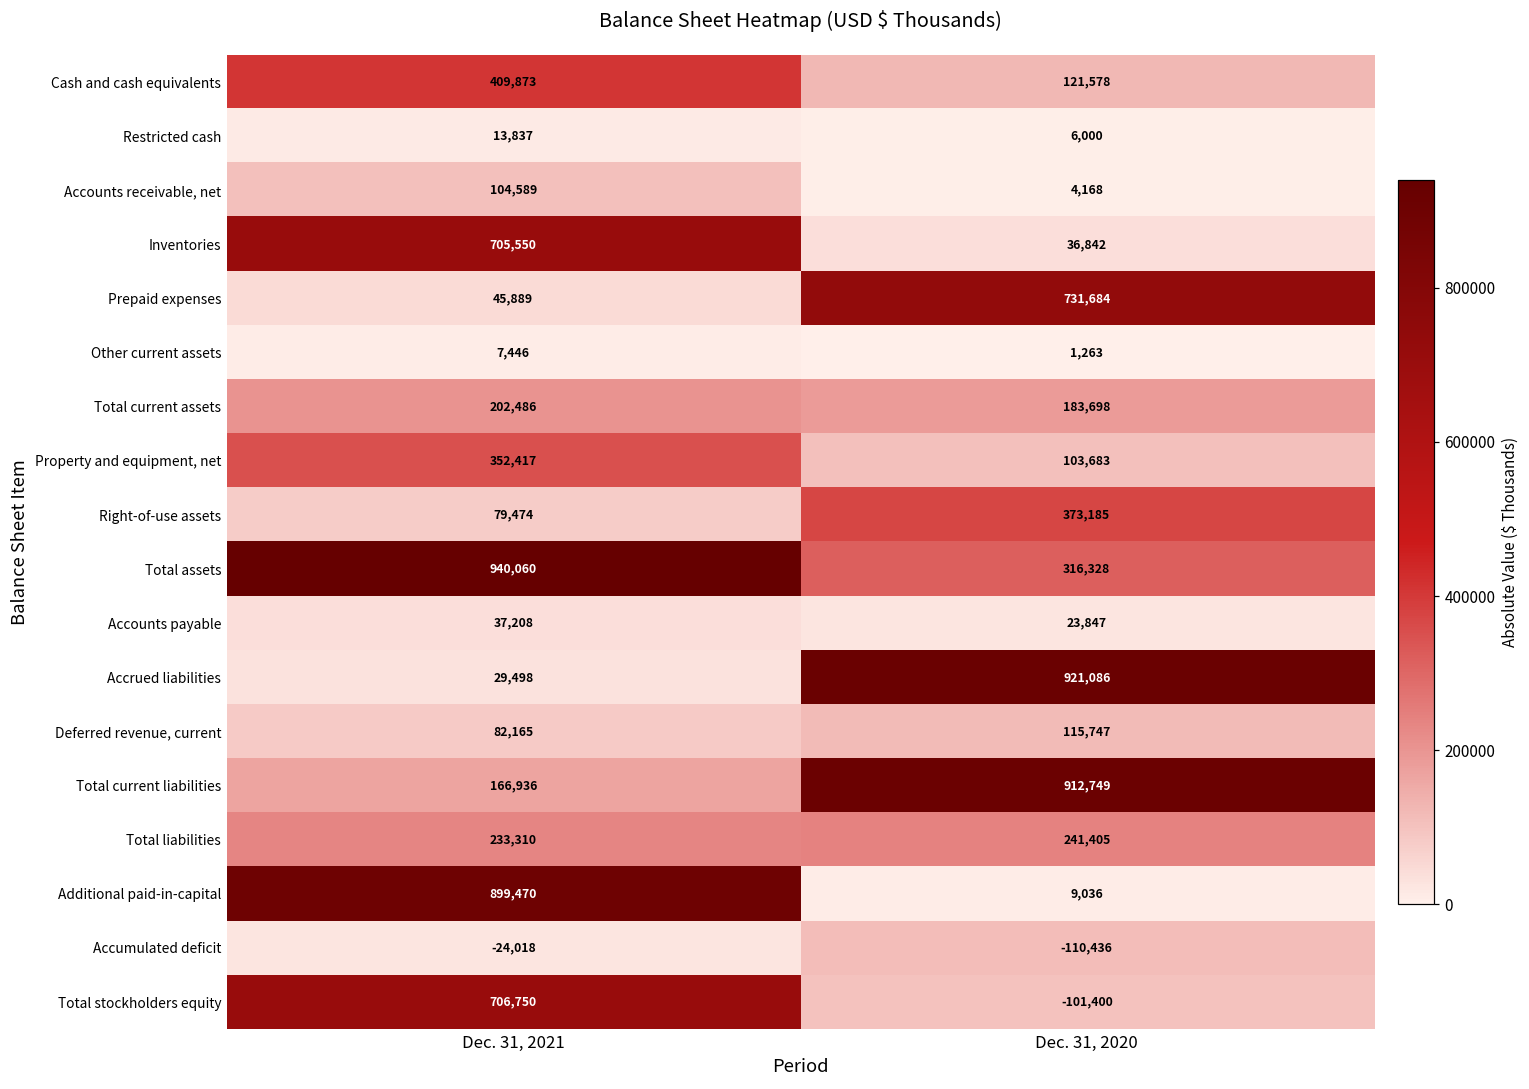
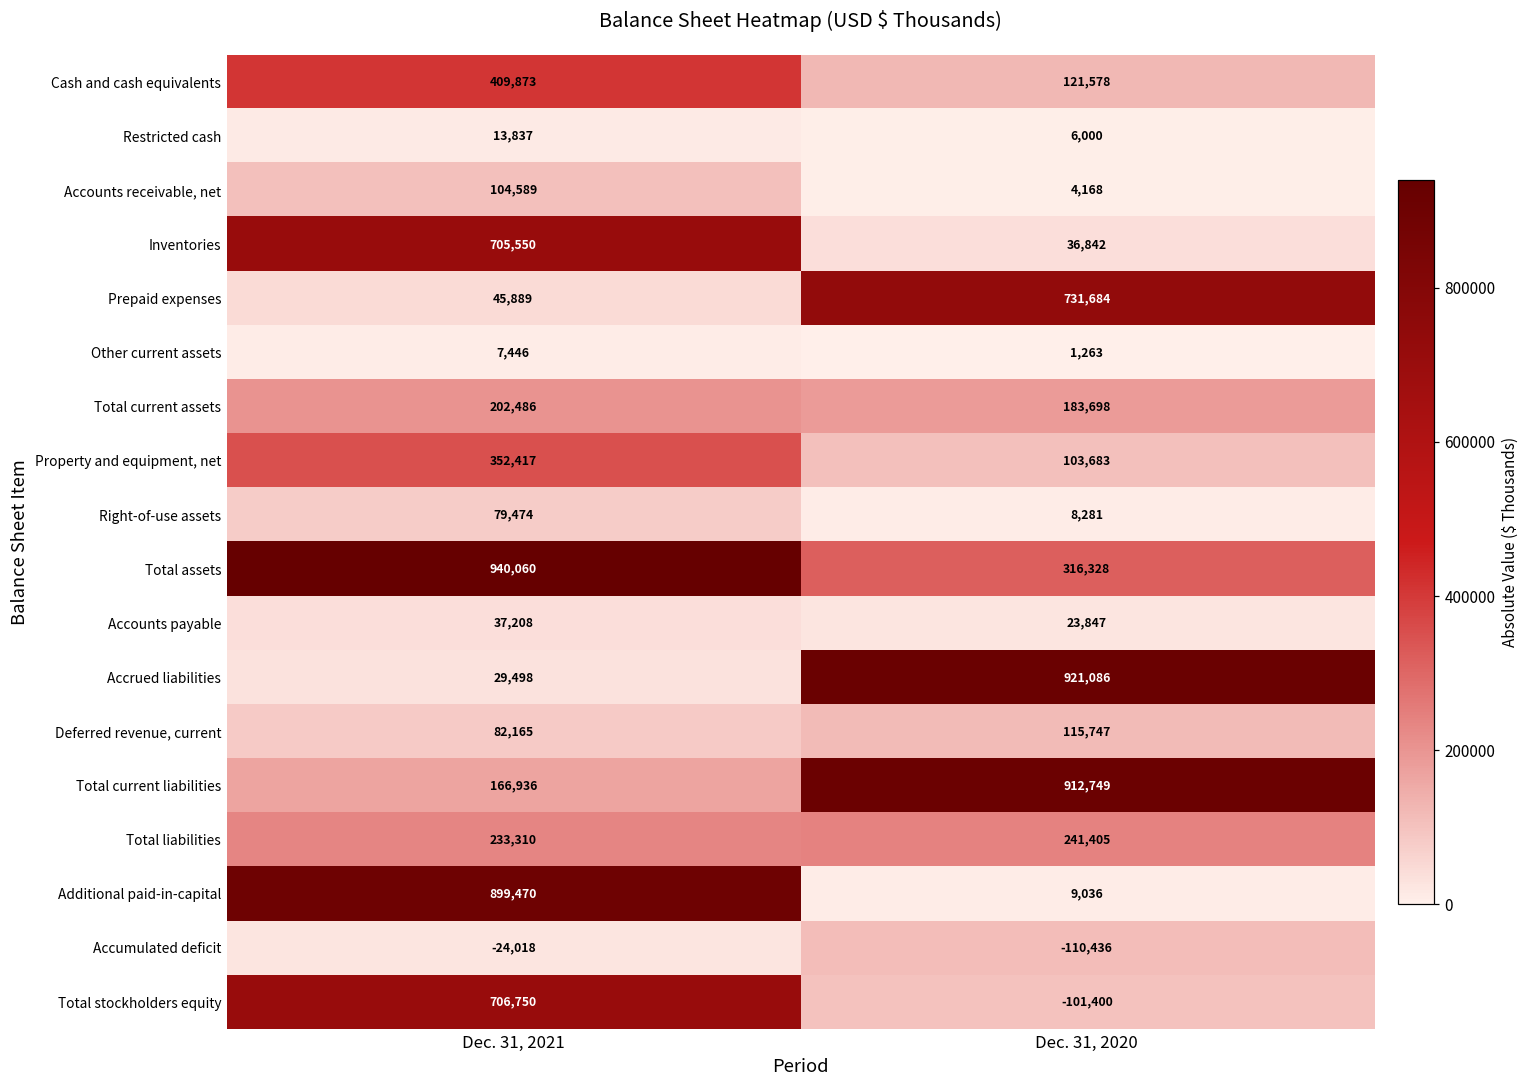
Right-of-use assets, Dec. 31, 2020: 373,185 -> 8,281
